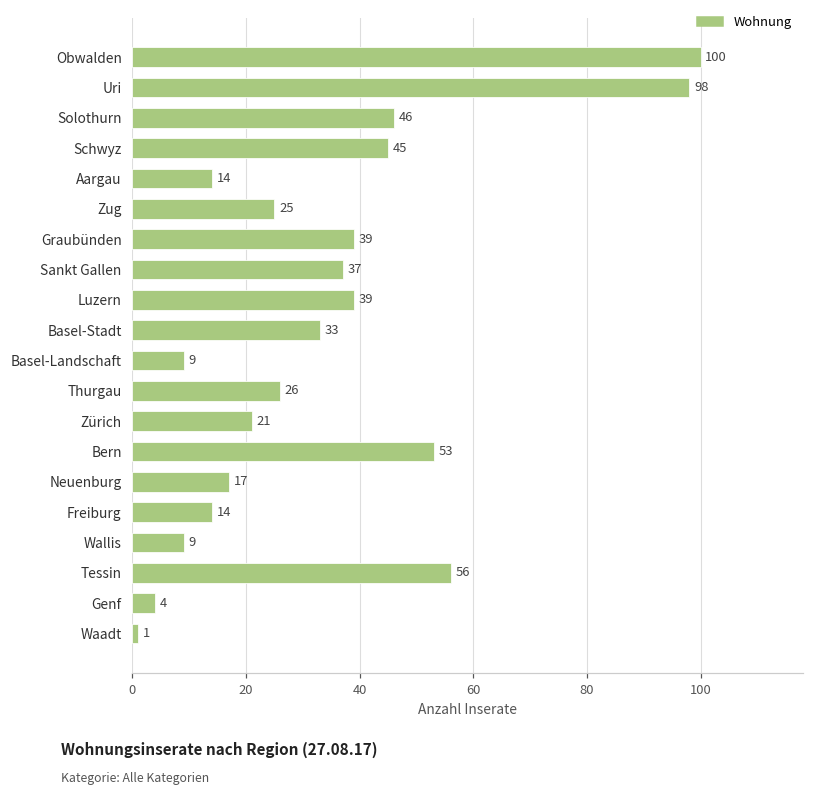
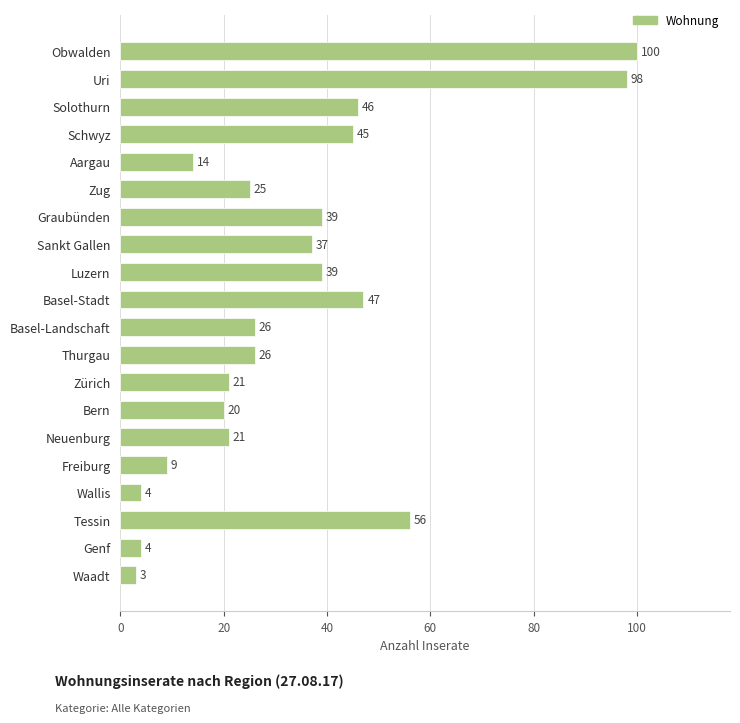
Basel-Stadt: 33 -> 47
Basel-Landschaft: 9 -> 26
Bern: 53 -> 20
Neuenburg: 17 -> 21
Freiburg: 14 -> 9
Wallis: 9 -> 4
Waadt: 1 -> 3
